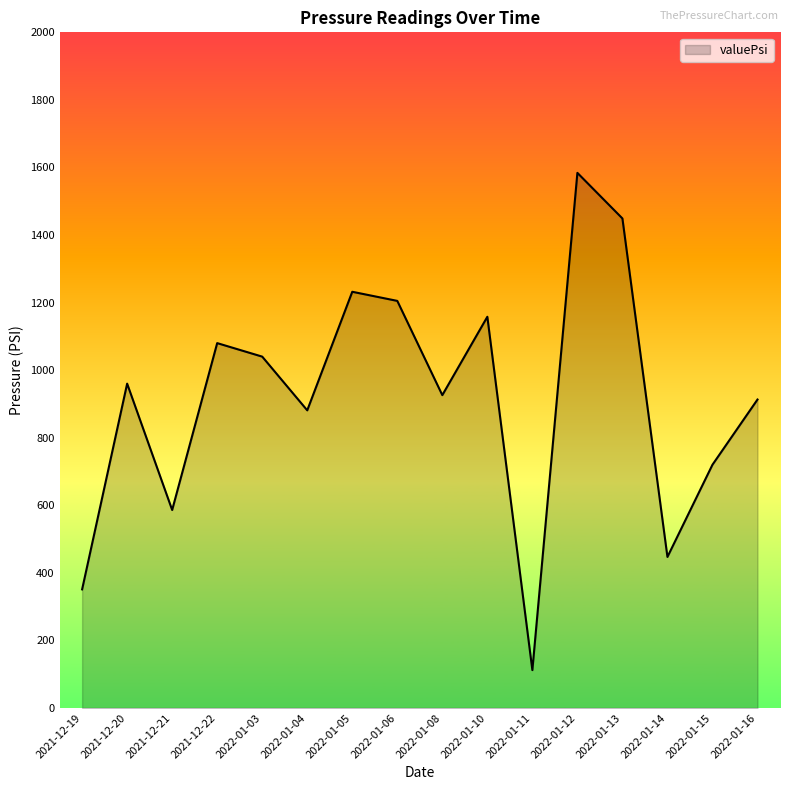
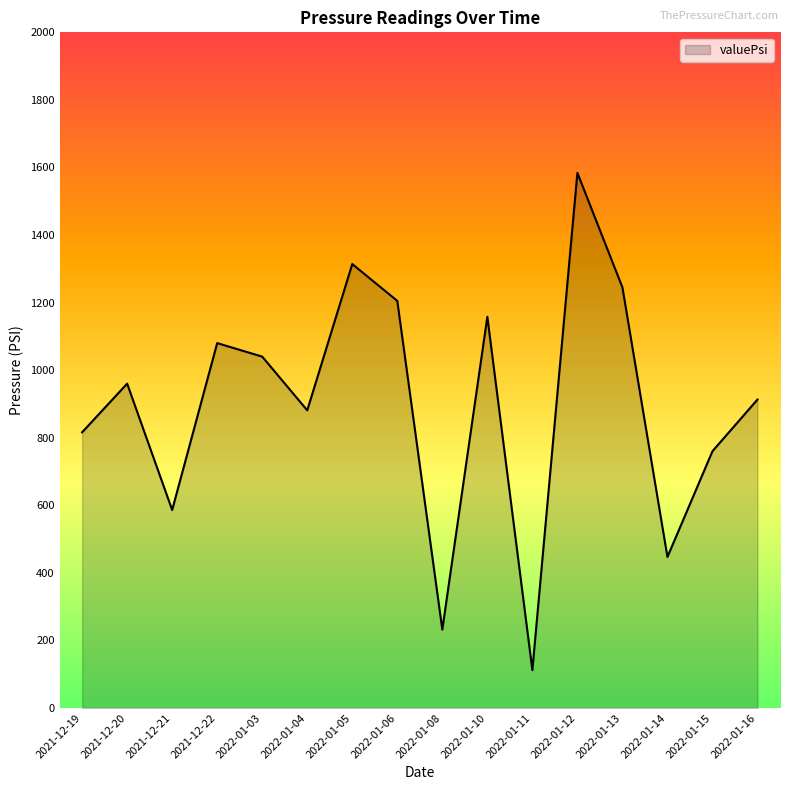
2021-12-19: 350 -> 820
2022-01-05: 1230 -> 1310
2022-01-08: 930 -> 230
2022-01-13: 1450 -> 1250
2022-01-15: 720 -> 760
